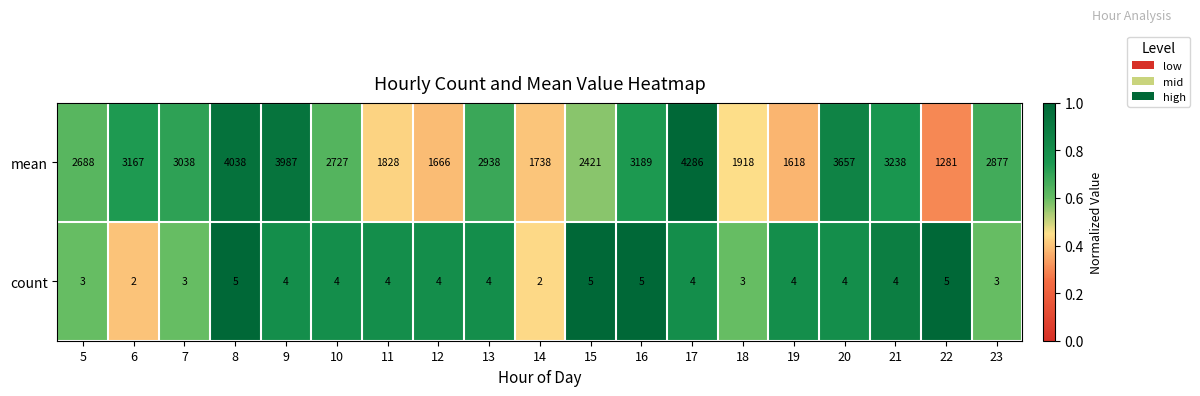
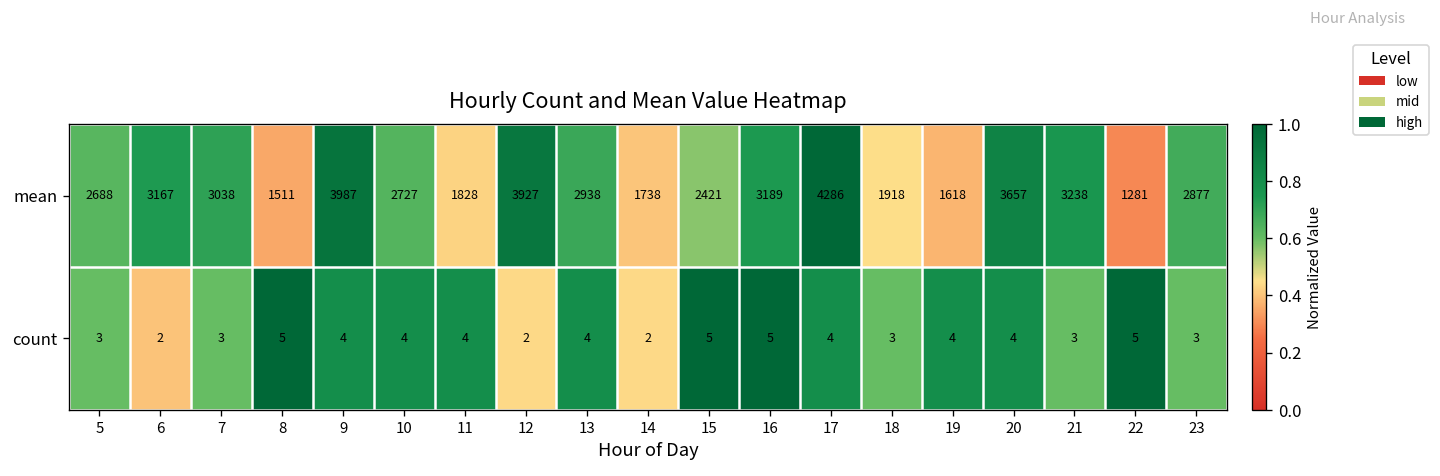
mean, 8: 4038 -> 1511
mean, 12: 1666 -> 3927
count, 12: 4 -> 2
count, 21: 4 -> 3
